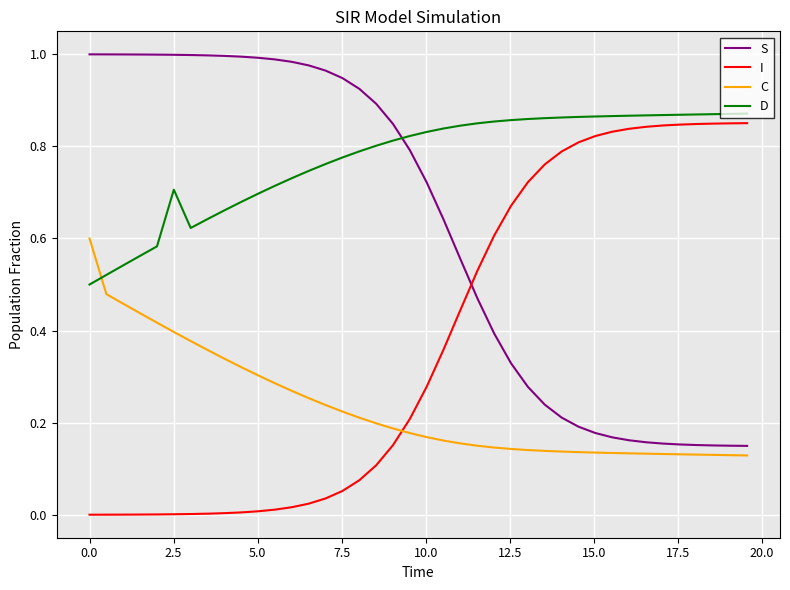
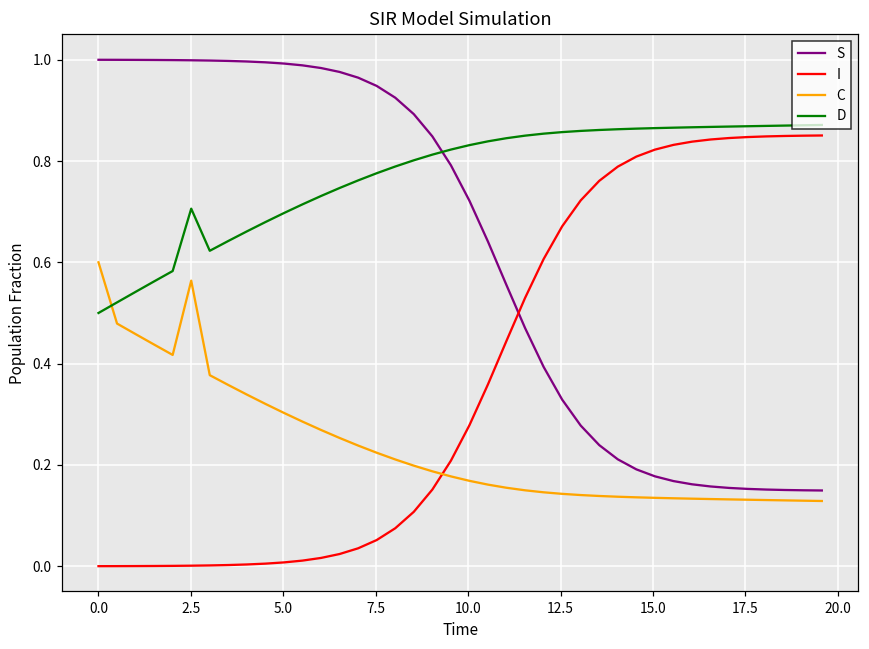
C, 2.5: 0.40 -> 0.56
